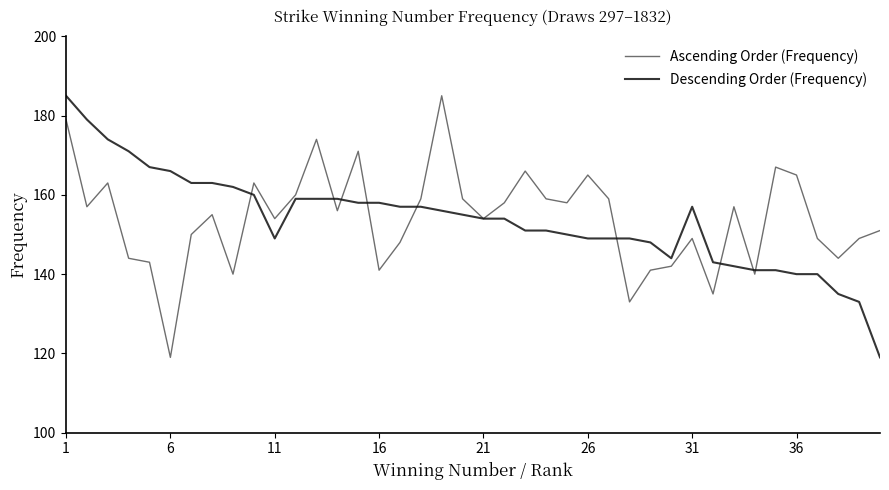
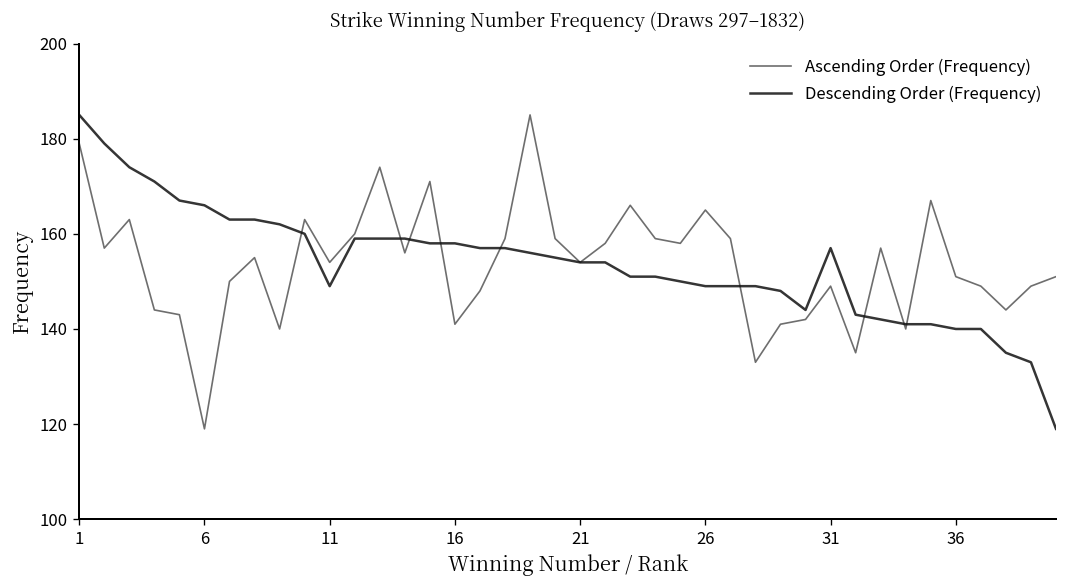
Ascending Order (Frequency), 36: 165 -> 151
